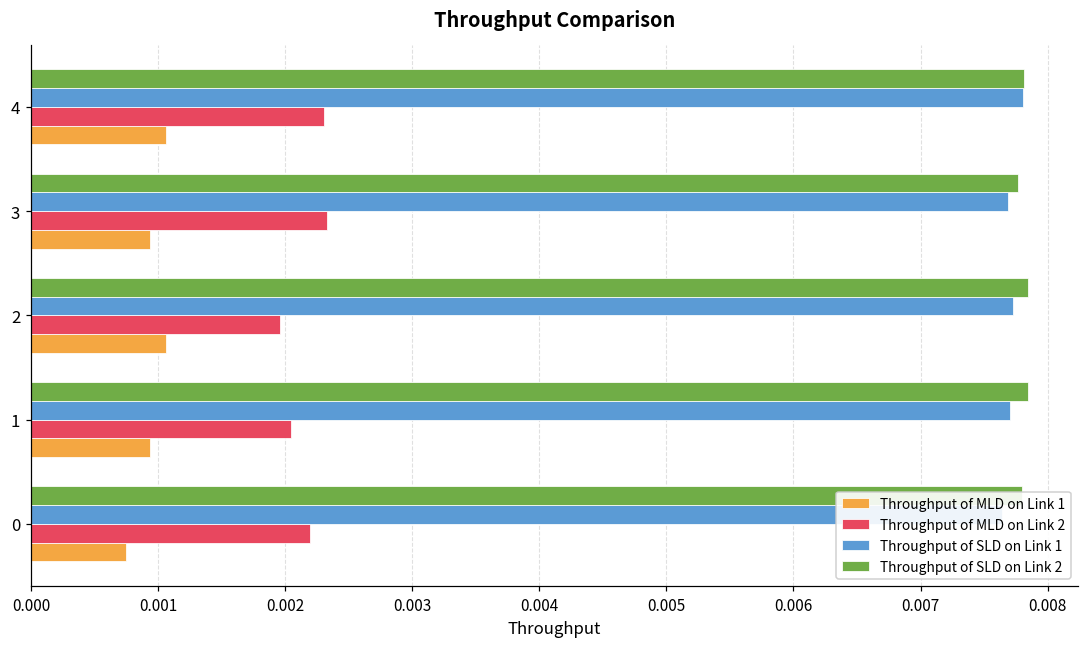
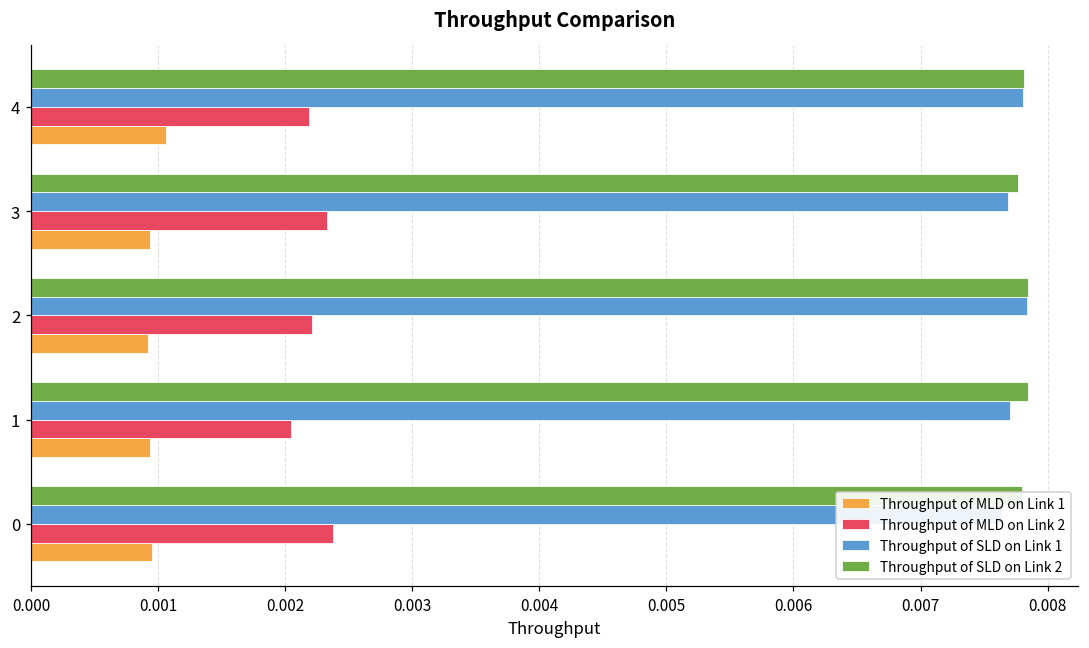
Throughput of MLD on Link 2, 4: 0.00230 -> 0.00219
Throughput of SLD on Link 1, 2: 0.00773 -> 0.00784
Throughput of MLD on Link 2, 2: 0.00196 -> 0.00221
Throughput of MLD on Link 1, 2: 0.00106 -> 0.00092
Throughput of MLD on Link 2, 0: 0.00219 -> 0.00237
Throughput of MLD on Link 1, 0: 0.00075 -> 0.00095
